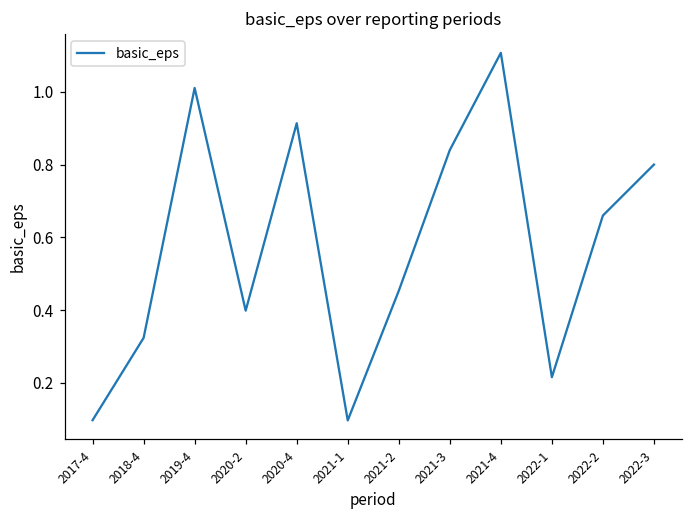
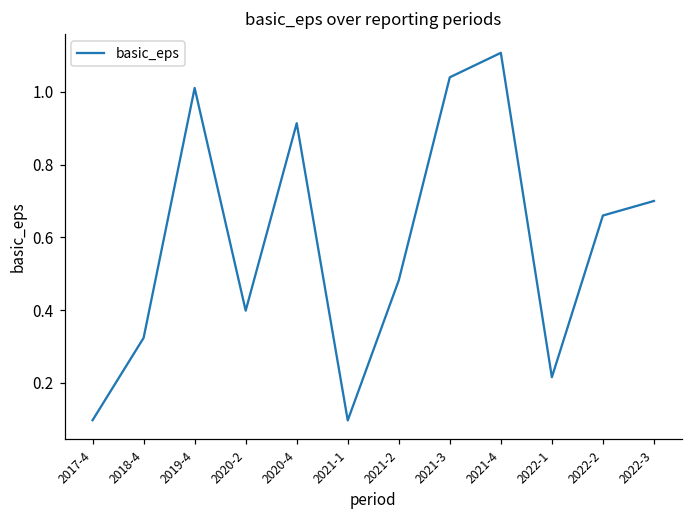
2021-2: 0.45 -> 0.48
2021-3: 0.84 -> 1.04
2022-3: 0.8 -> 0.7
